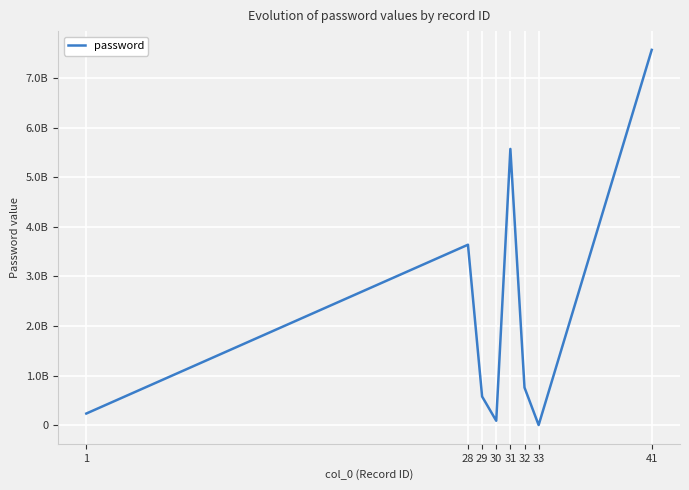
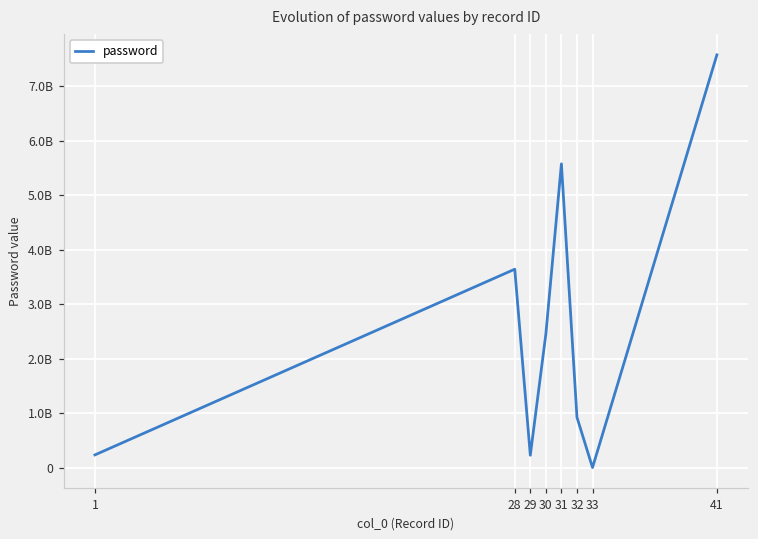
29: 600000000 -> 200000000
30: 100000000 -> 2500000000
32: 800000000 -> 900000000
